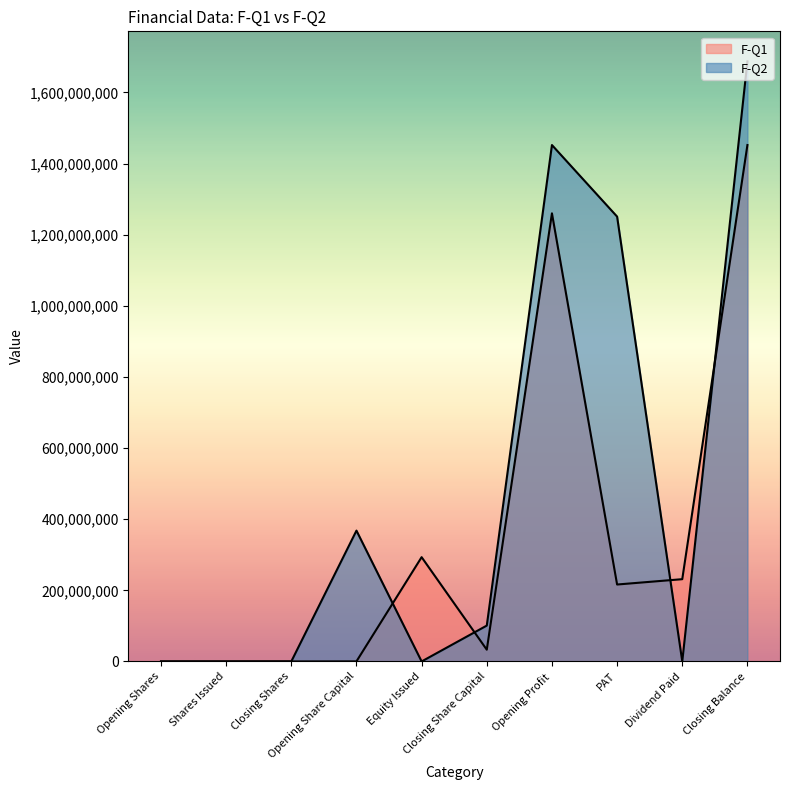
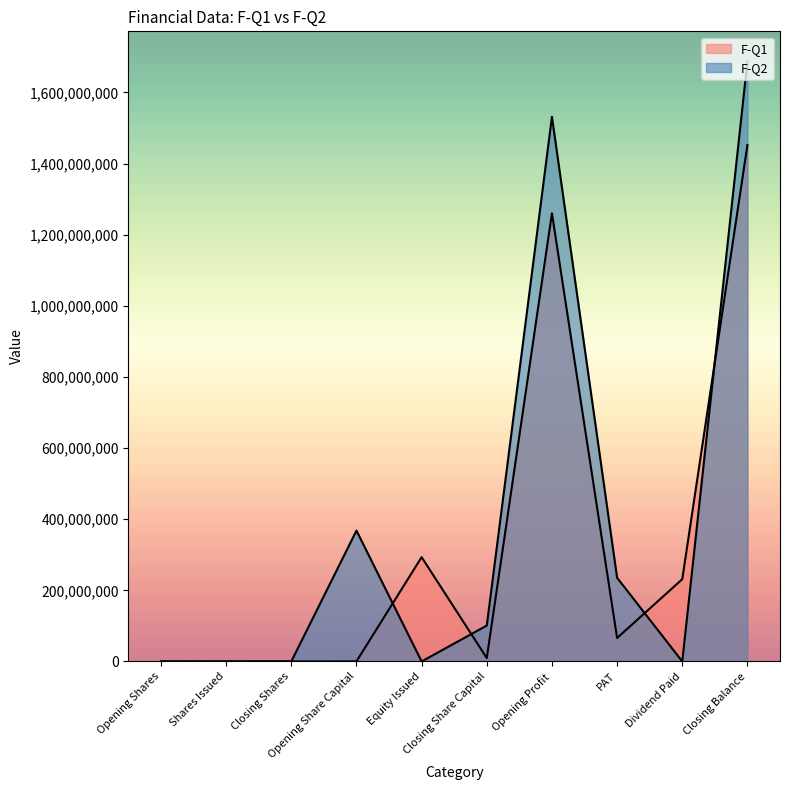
F-Q1, Closing Share Capital: 30,000,000 -> 10,000,000
F-Q2, Opening Profit: 1,450,000,000 -> 1,530,000,000
F-Q1, PAT: 220,000,000 -> 70,000,000
F-Q2, PAT: 1,250,000,000 -> 240,000,000
